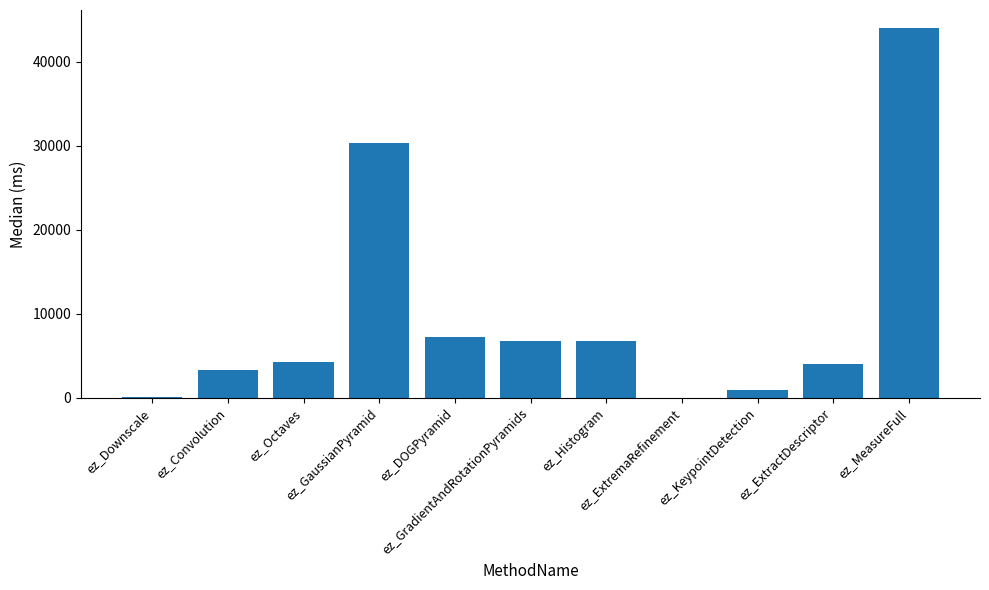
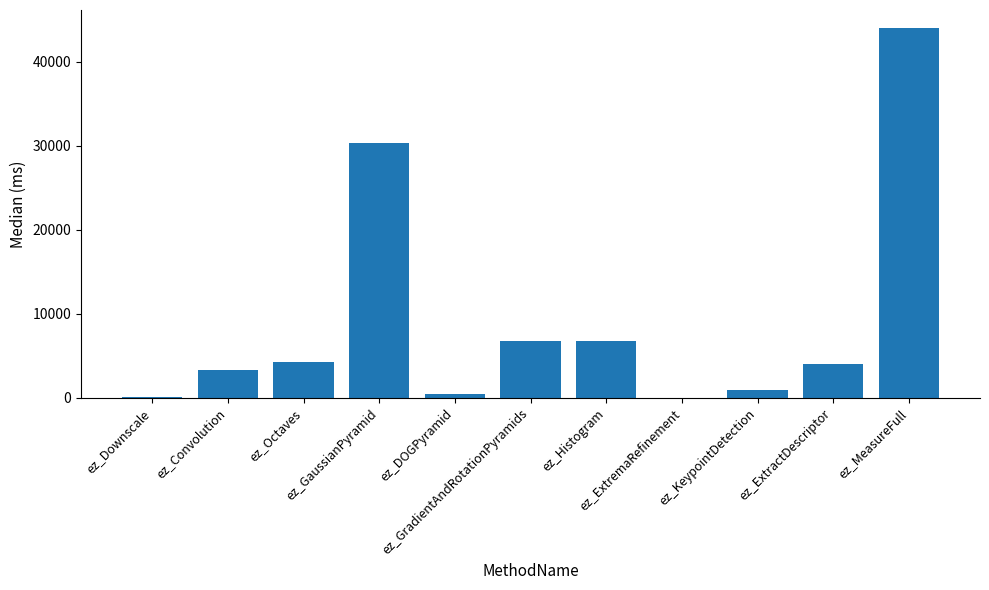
ez_DOGPyramid: 7000 -> 0
